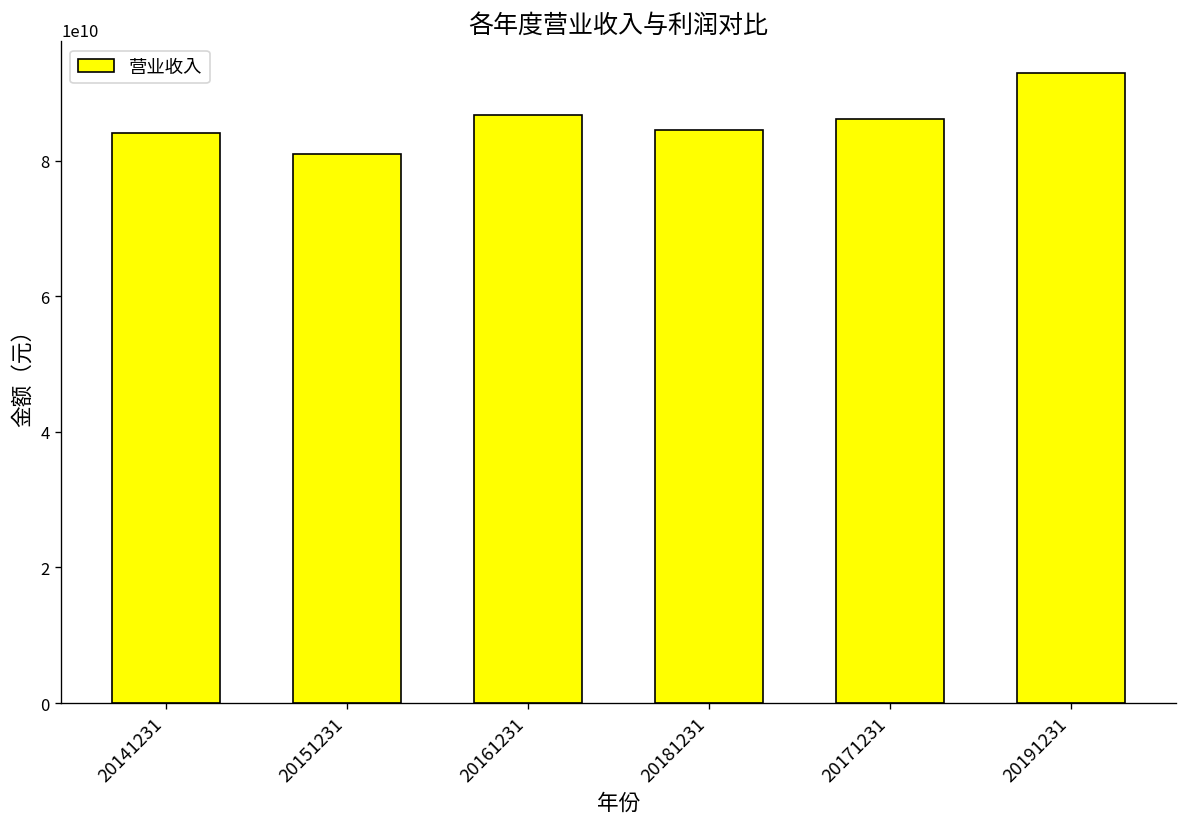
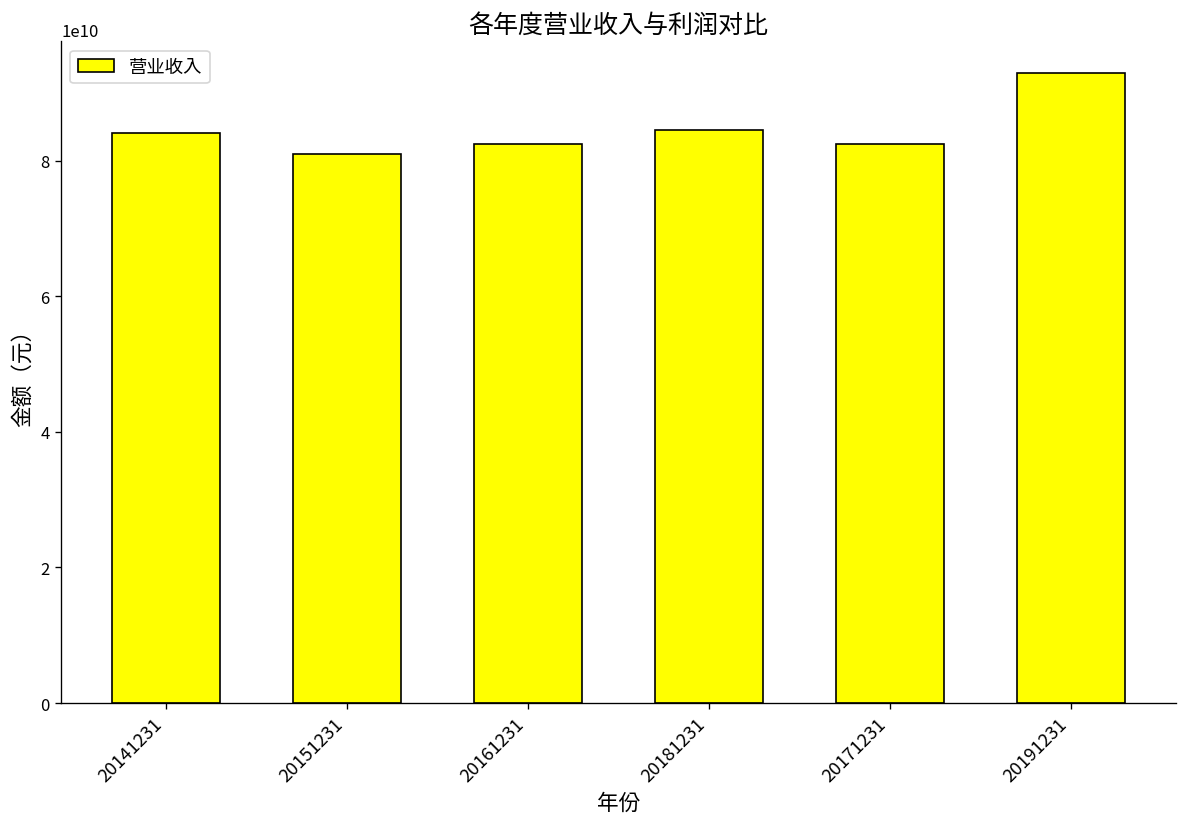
20161231: 87000000000 -> 82000000000
20171231: 86000000000 -> 82000000000
